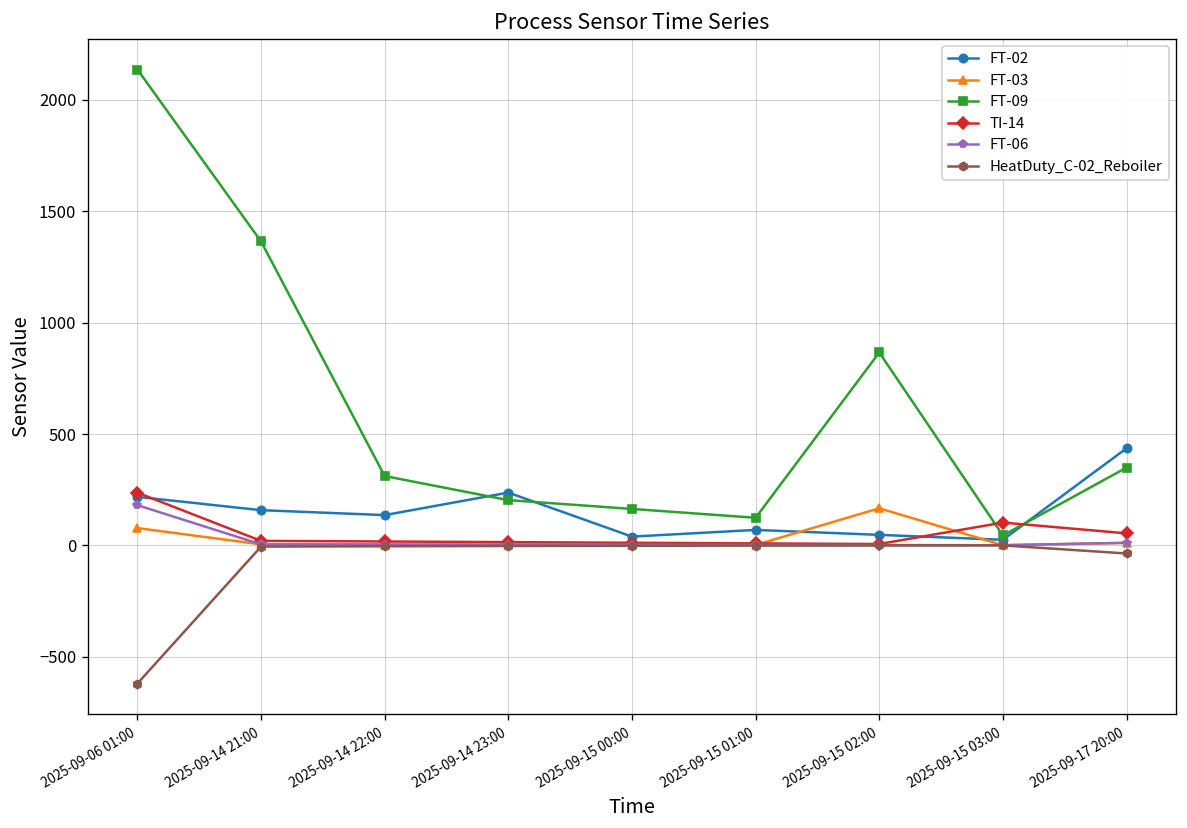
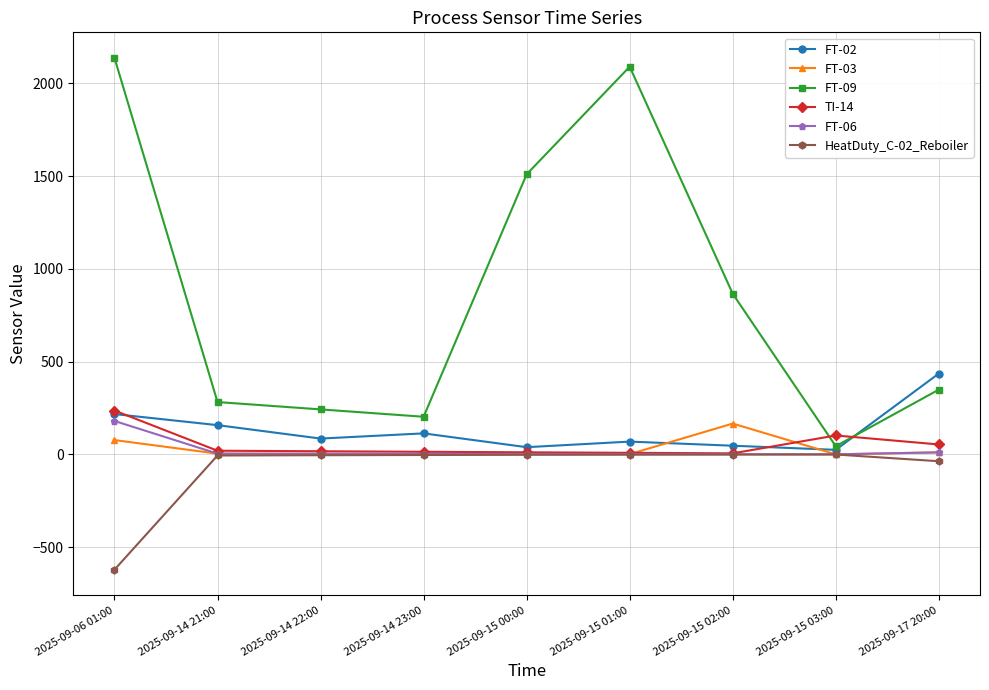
FT-09, 2025-09-14 21:00: 1360 -> 280
FT-02, 2025-09-14 22:00: 140 -> 90
FT-09, 2025-09-14 22:00: 310 -> 240
FT-02, 2025-09-14 23:00: 240 -> 110
FT-09, 2025-09-15 00:00: 160 -> 1510
FT-09, 2025-09-15 01:00: 120 -> 2090
